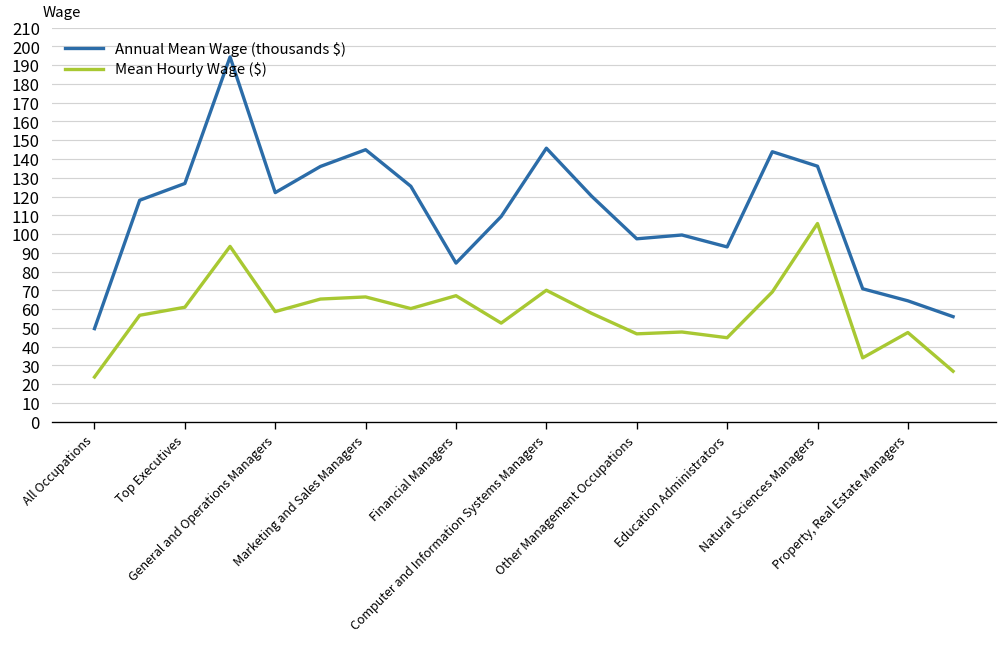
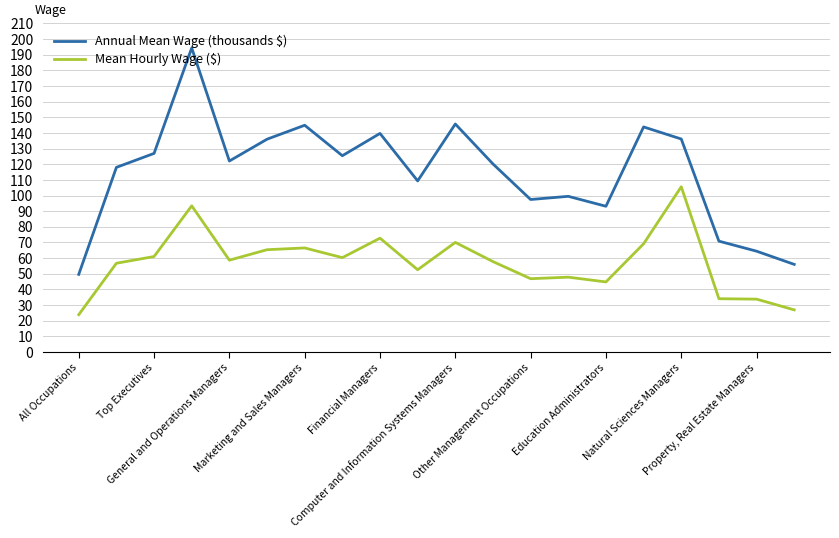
Annual Mean Wage (thousands $), Financial Managers: 85 -> 140
Mean Hourly Wage ($), Financial Managers: 67 -> 73
Mean Hourly Wage ($), Property, Real Estate Managers: 48 -> 34
